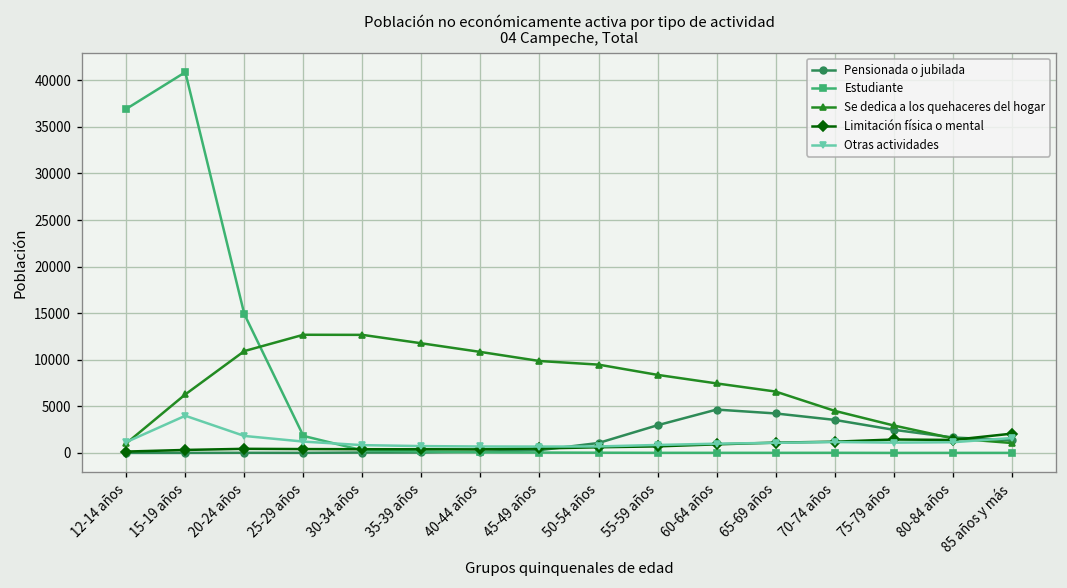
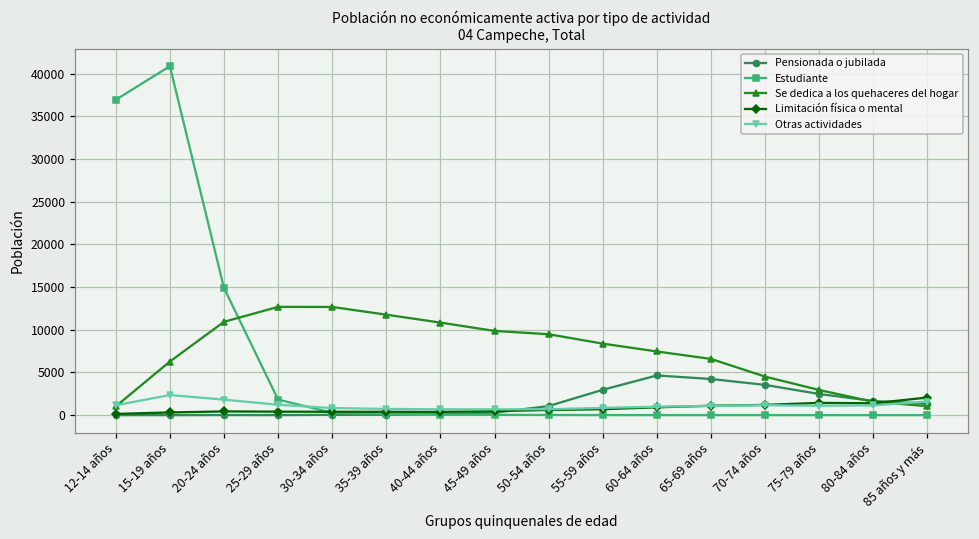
Otras actividades, 15-19 años: 4000 -> 2000
